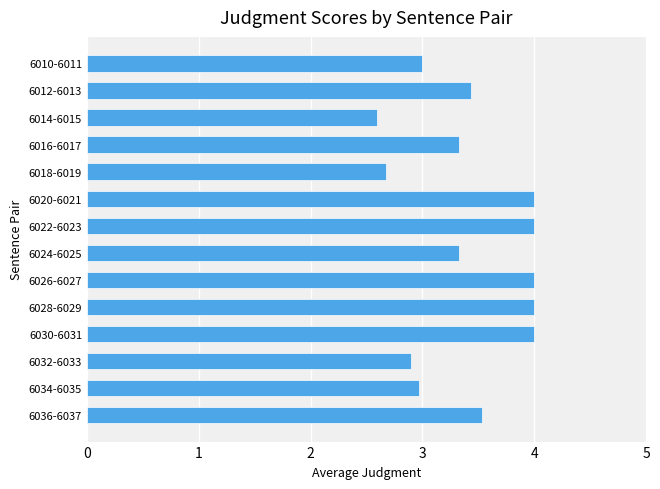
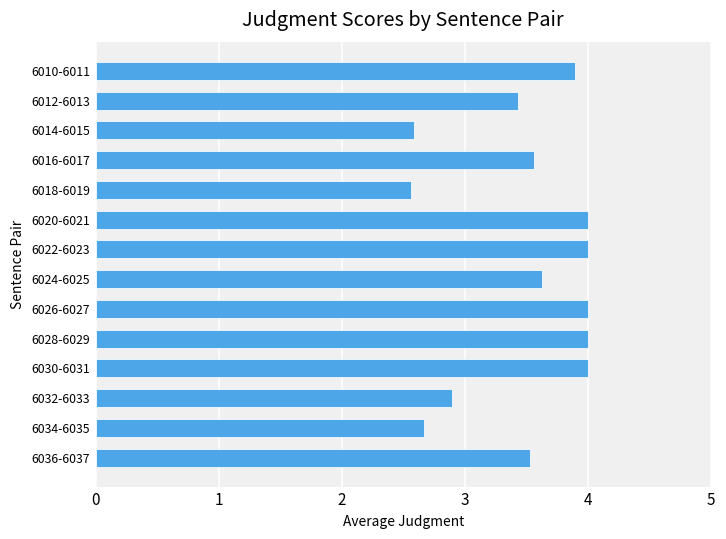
6010-6011: 3.0 -> 3.9
6016-6017: 3.33 -> 3.56
6018-6019: 2.67 -> 2.56
6024-6025: 3.33 -> 3.63
6034-6035: 2.97 -> 2.67
